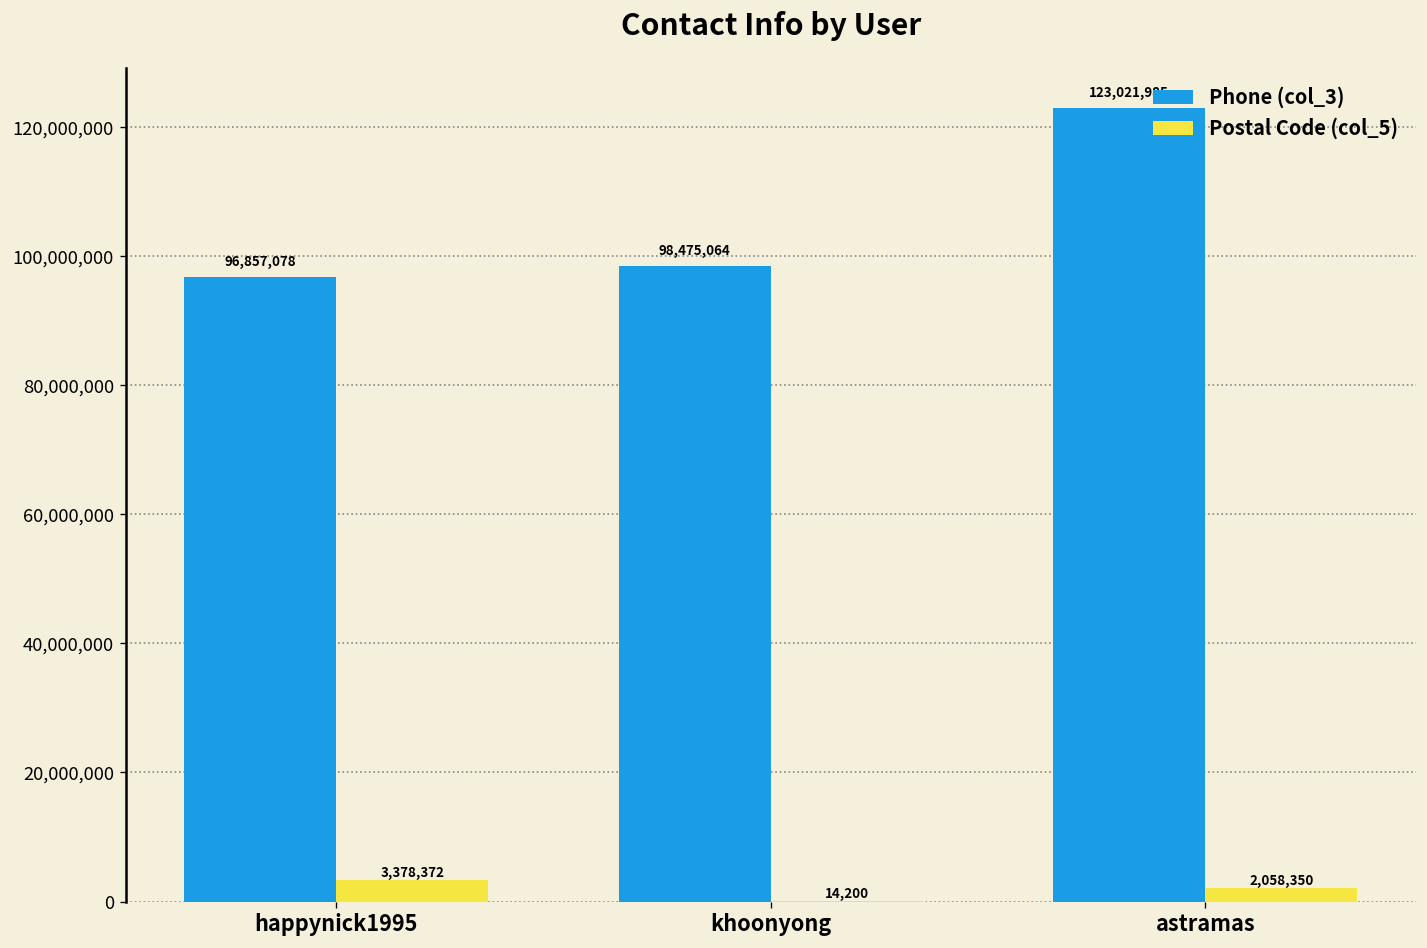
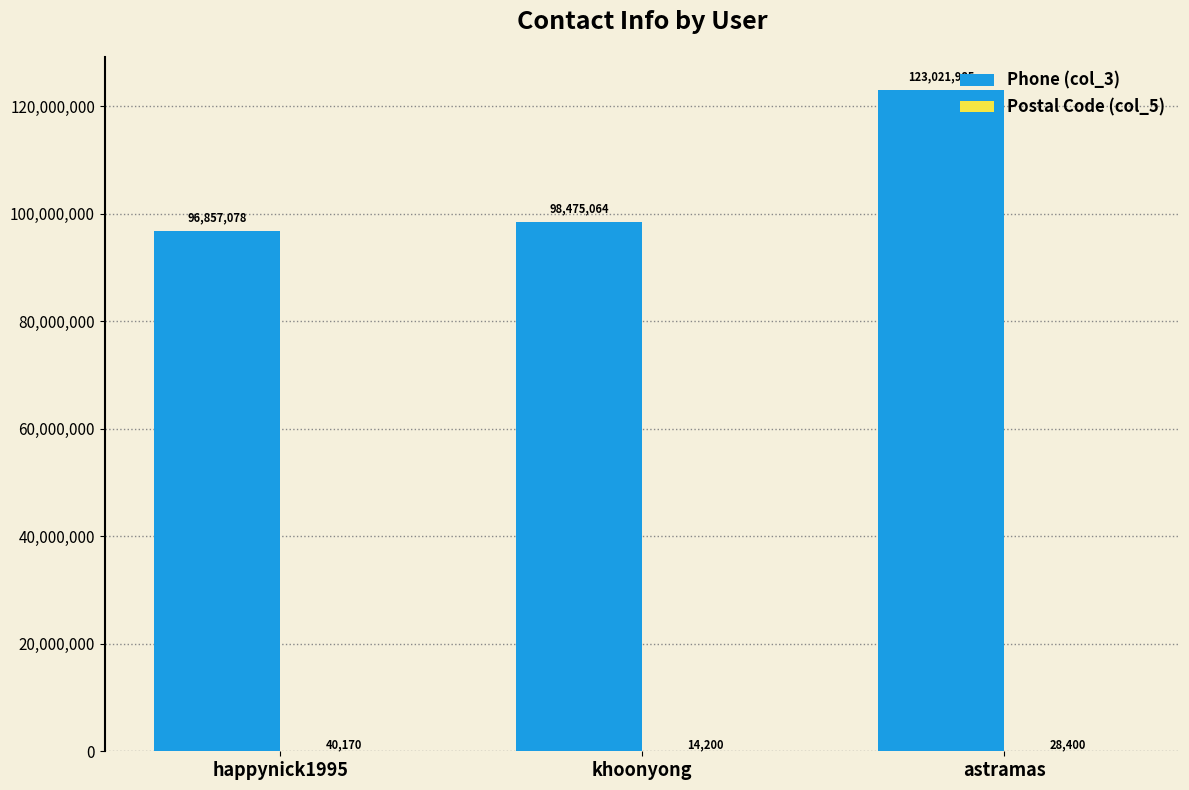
Postal Code (col_5), happynick1995: 3,378,372 -> 40,170
Postal Code (col_5), astramas: 2,058,350 -> 28,400
